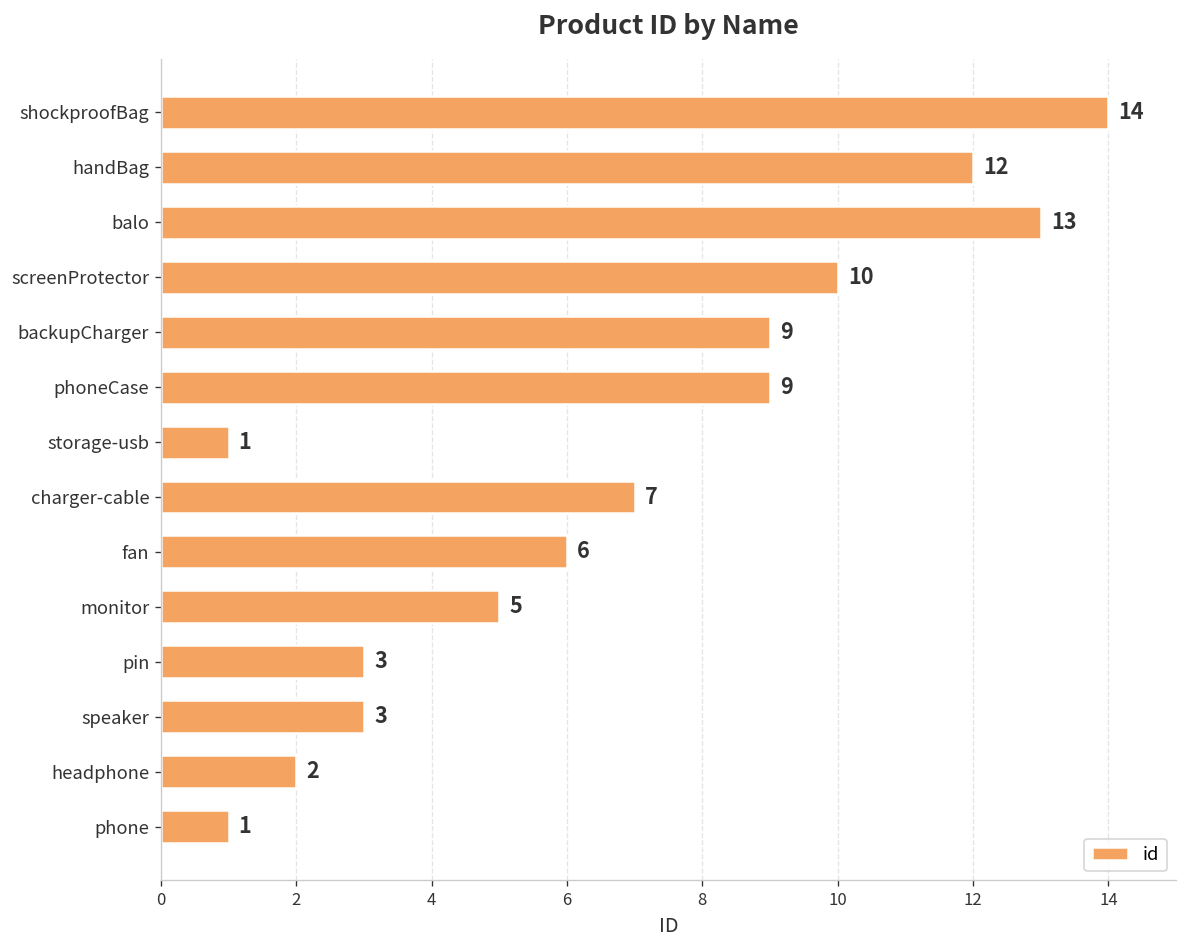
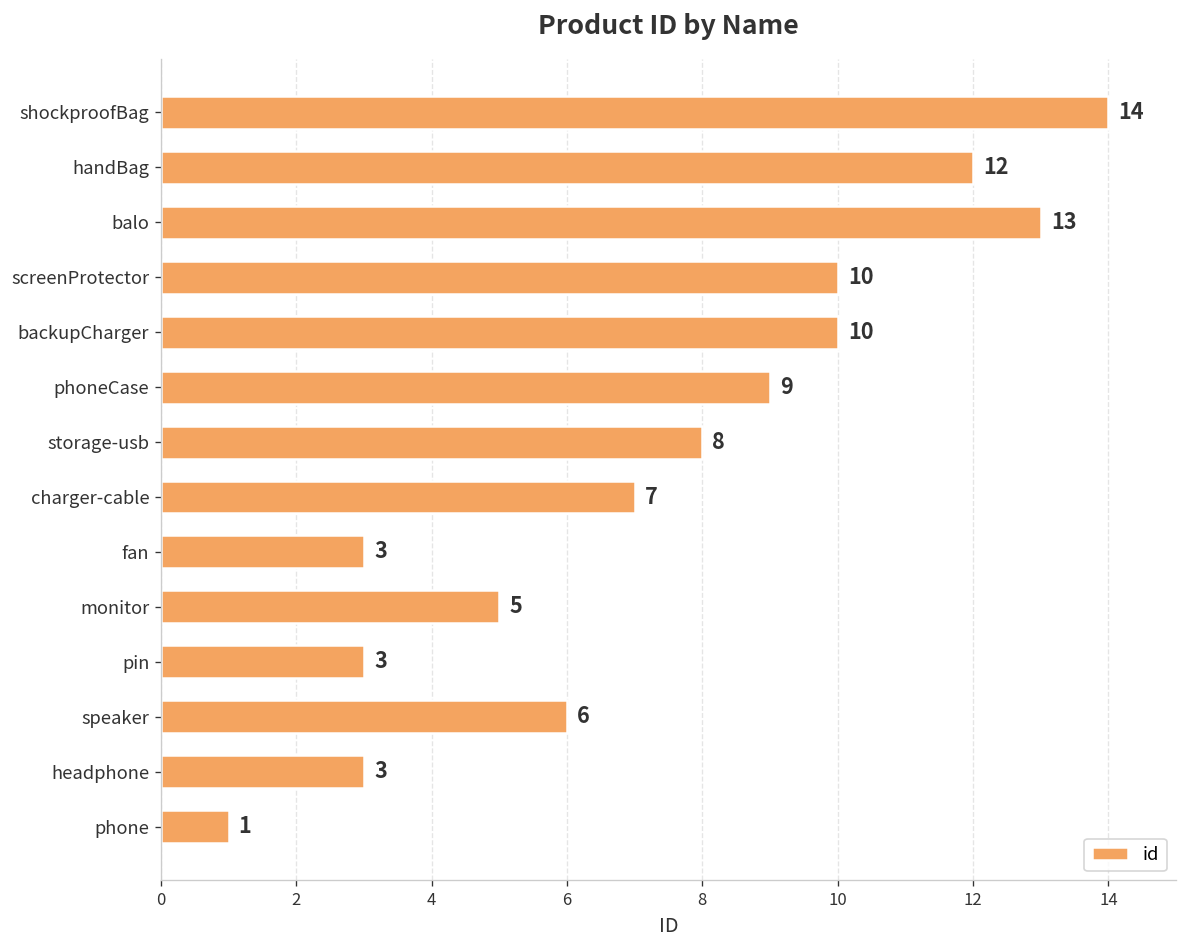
backupCharger: 9 -> 10
storage-usb: 1 -> 8
fan: 6 -> 3
speaker: 3 -> 6
headphone: 2 -> 3
